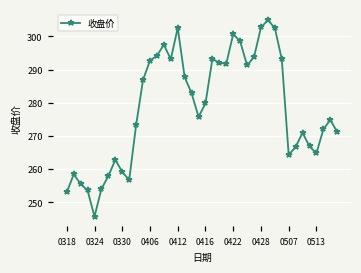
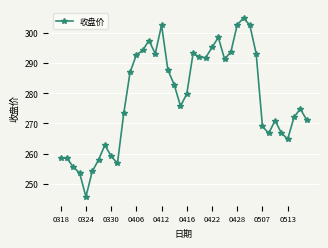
0318: 253 -> 259
0422: 301 -> 295
0507: 264 -> 269
